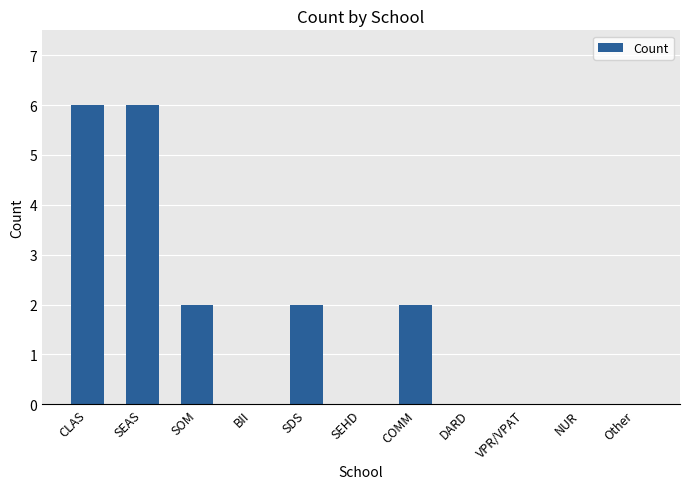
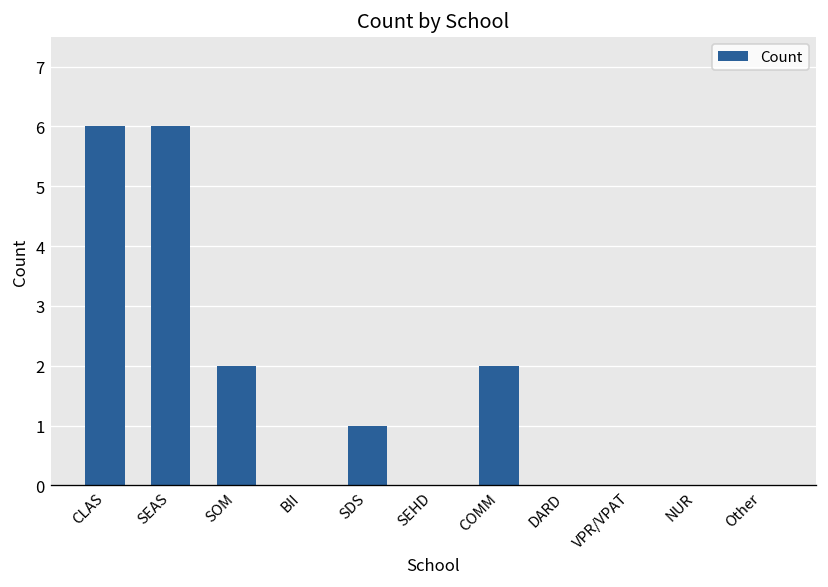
SDS: 2 -> 1
